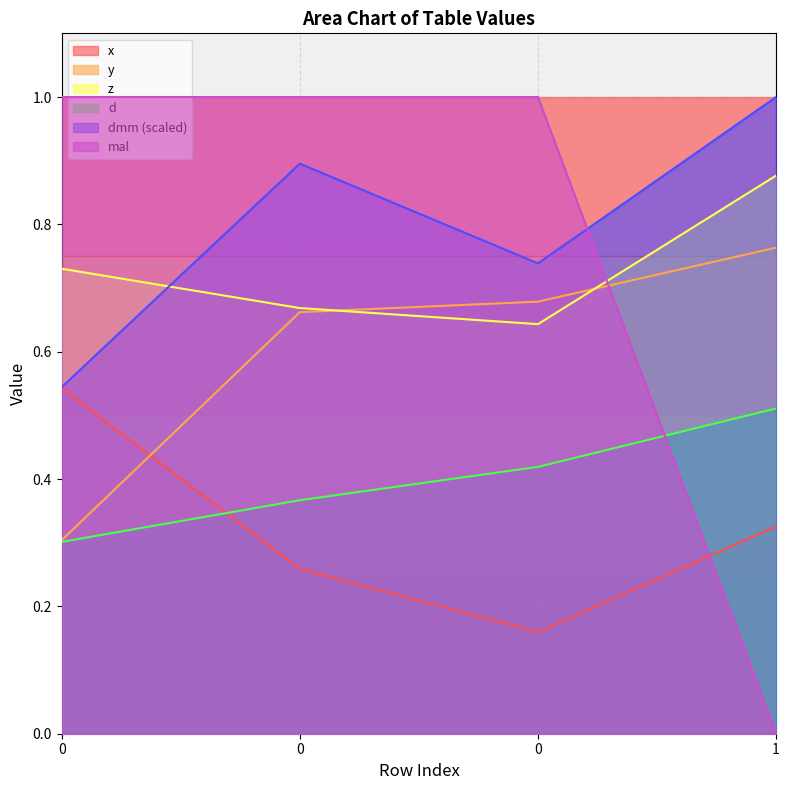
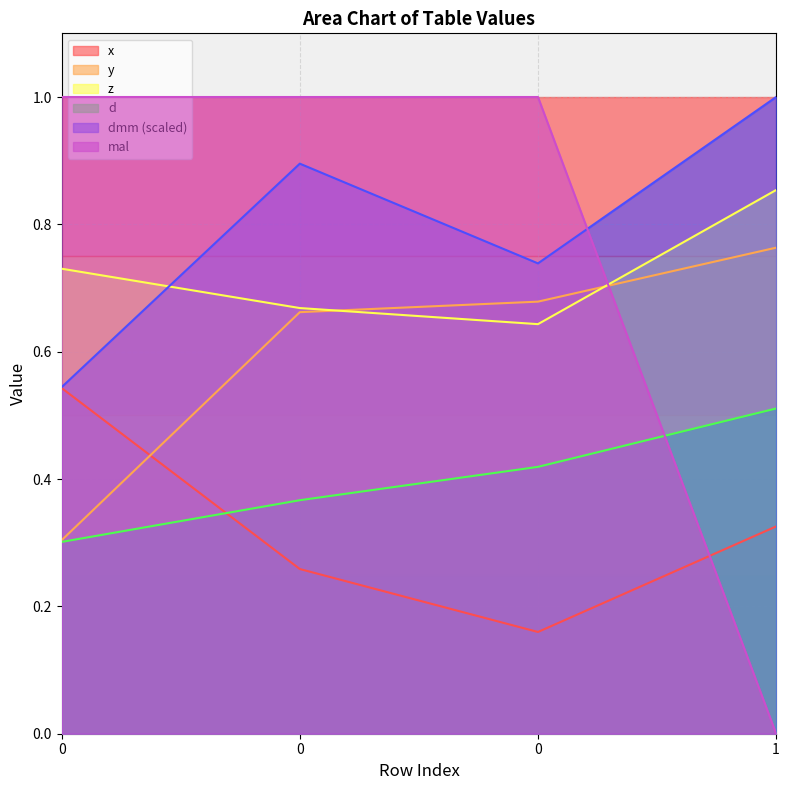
z, 1: 0.88 -> 0.85
